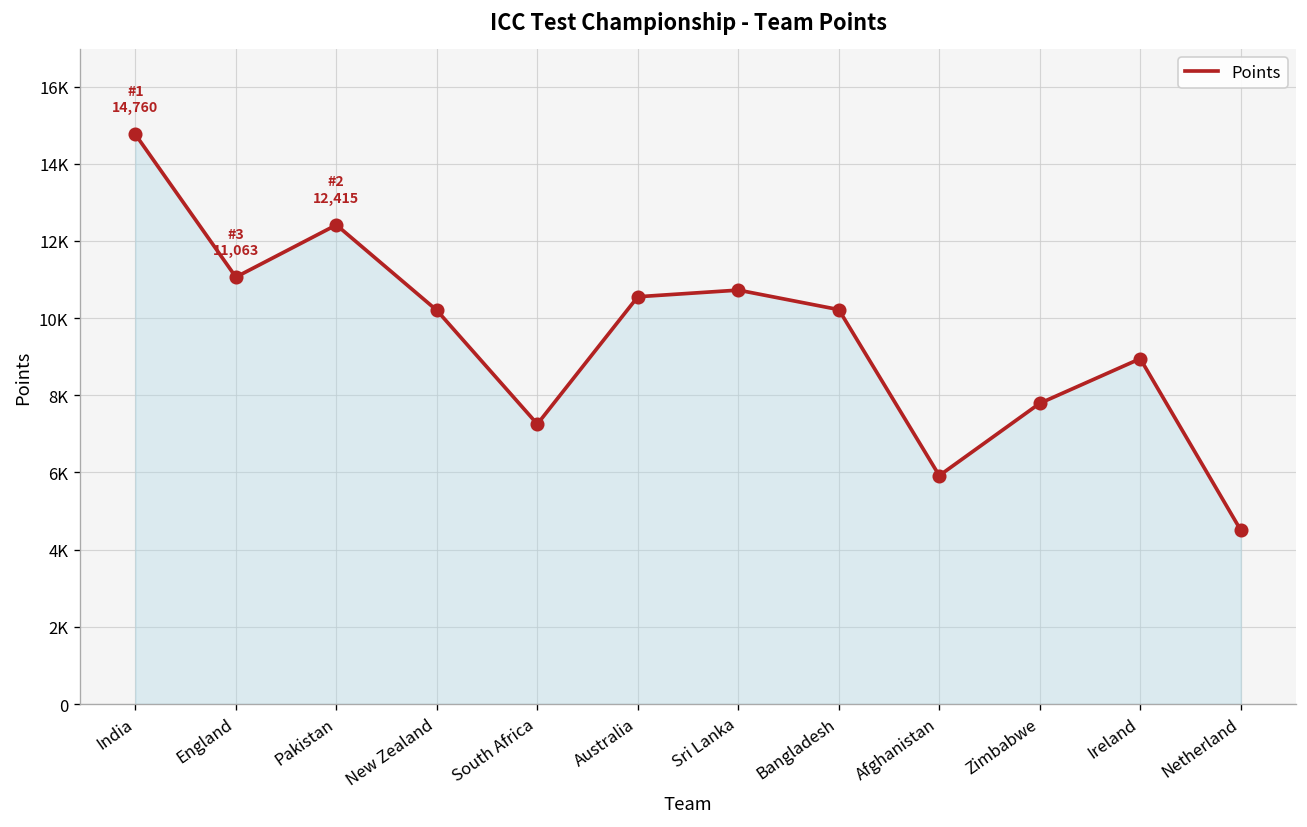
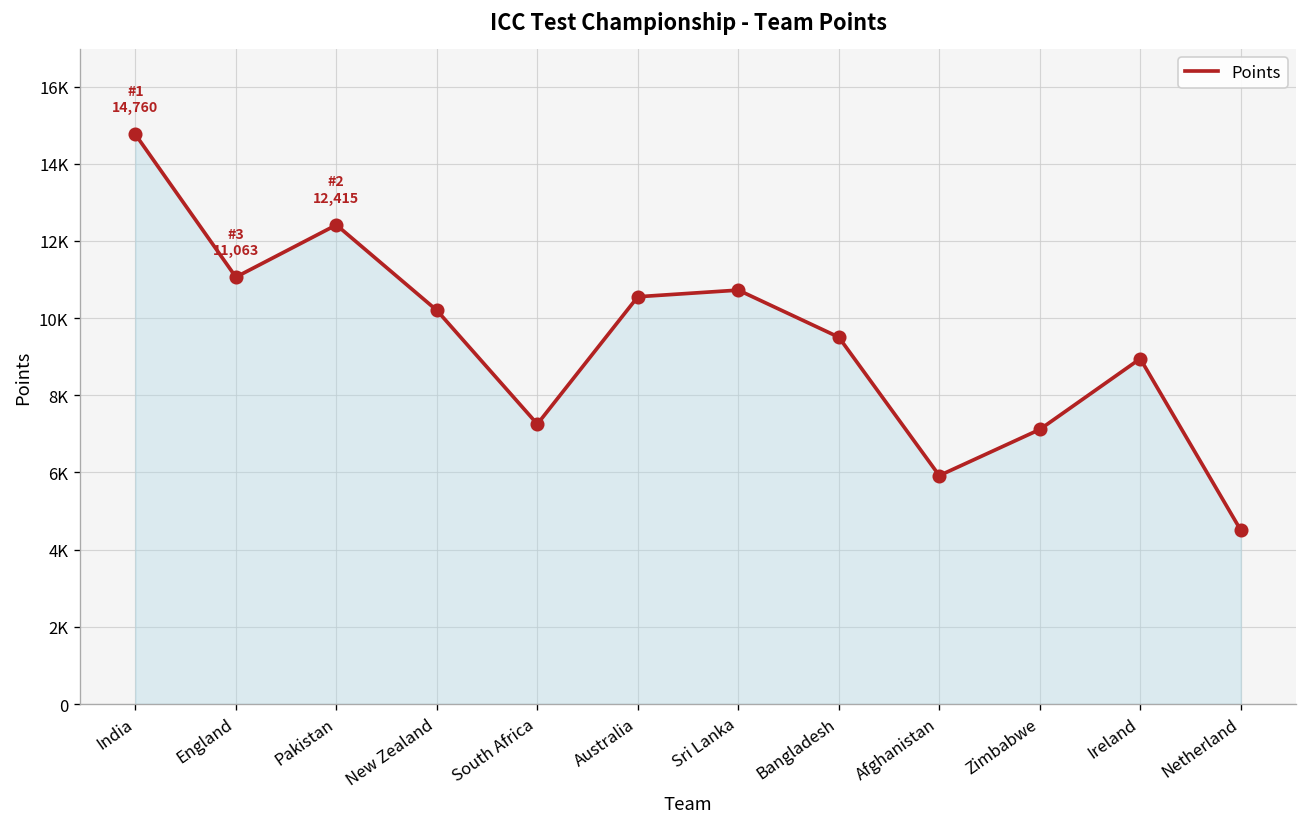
Bangladesh: 10200 -> 9500
Zimbabwe: 7800 -> 7100
